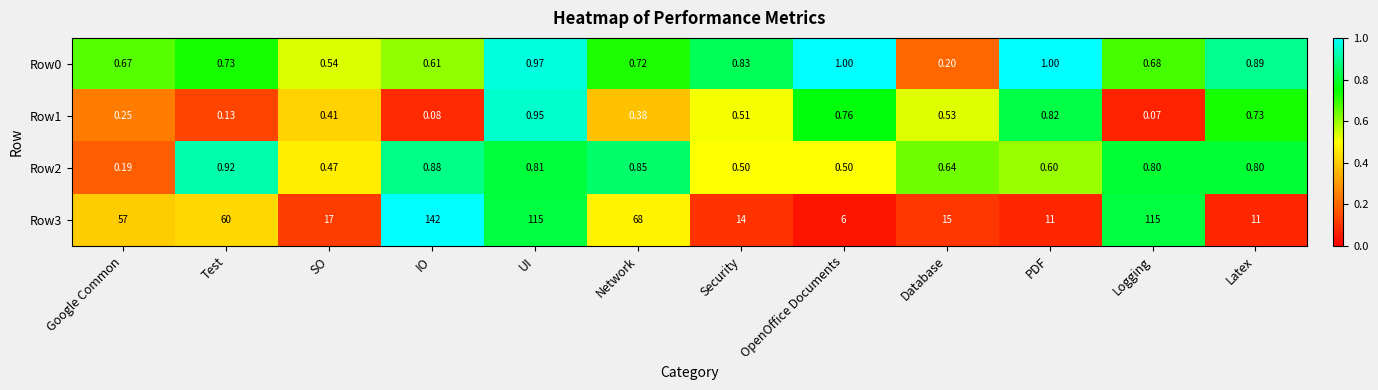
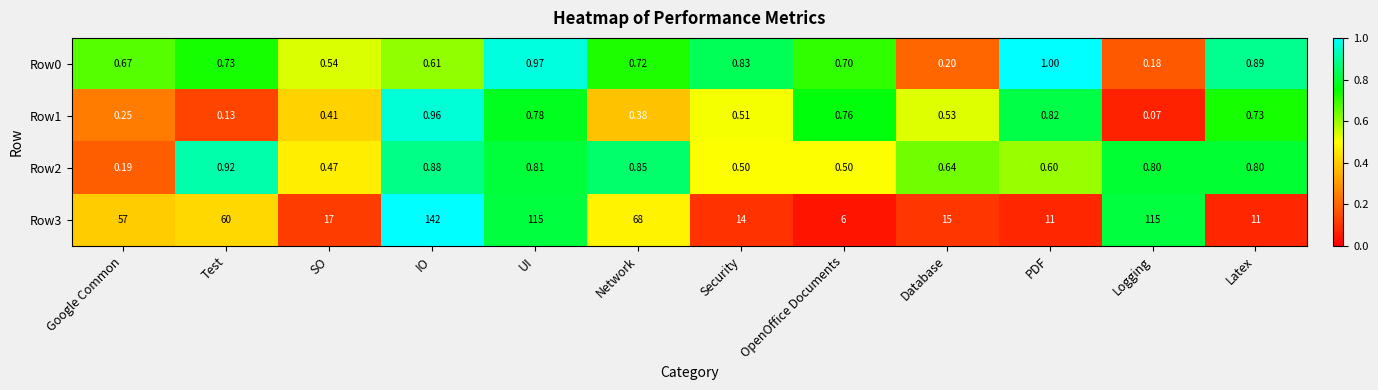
Row0, OpenOffice Documents: 1.00 -> 0.70
Row0, Logging: 0.68 -> 0.18
Row1, IO: 0.08 -> 0.96
Row1, UI: 0.95 -> 0.78
